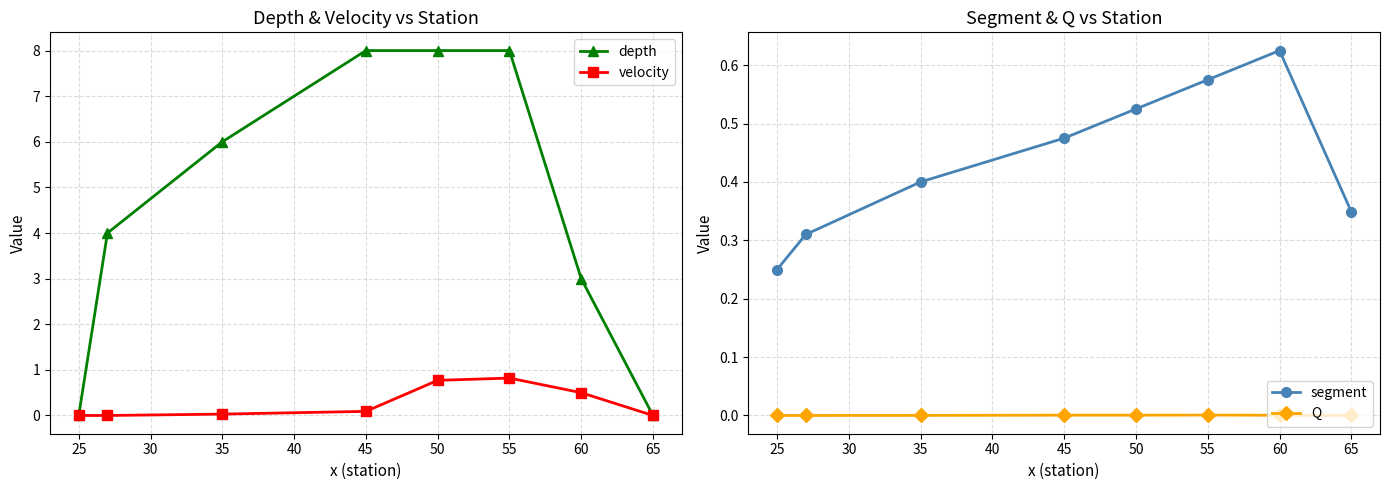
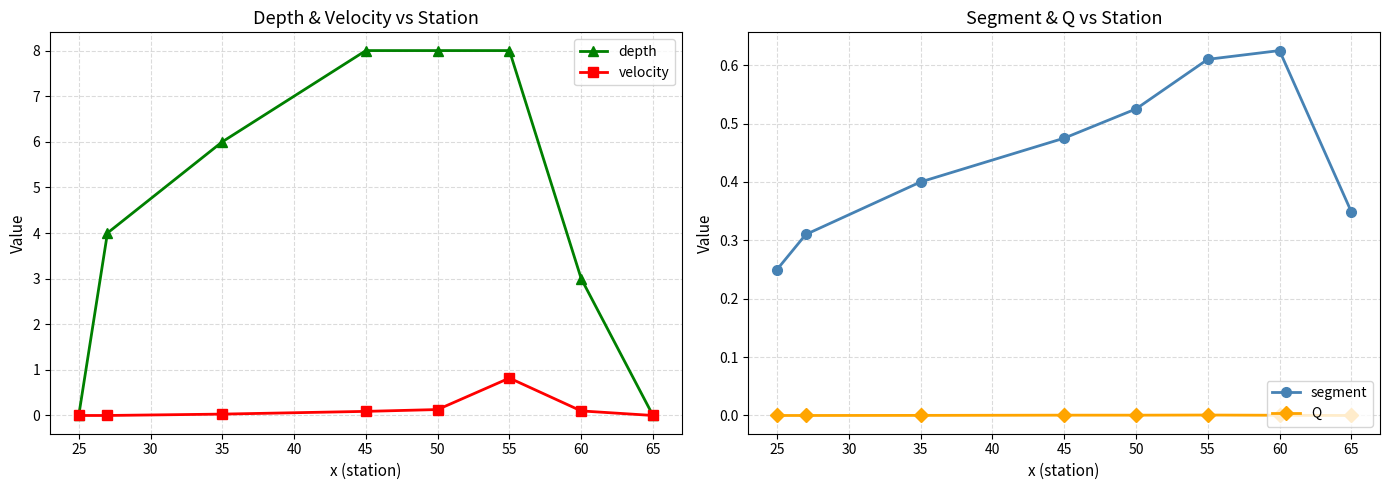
Depth & Velocity vs Station, velocity, 50: 0.8 -> 0.1
Depth & Velocity vs Station, velocity, 60: 0.5 -> 0.1
Segment & Q vs Station, segment, 55: 0.58 -> 0.61
